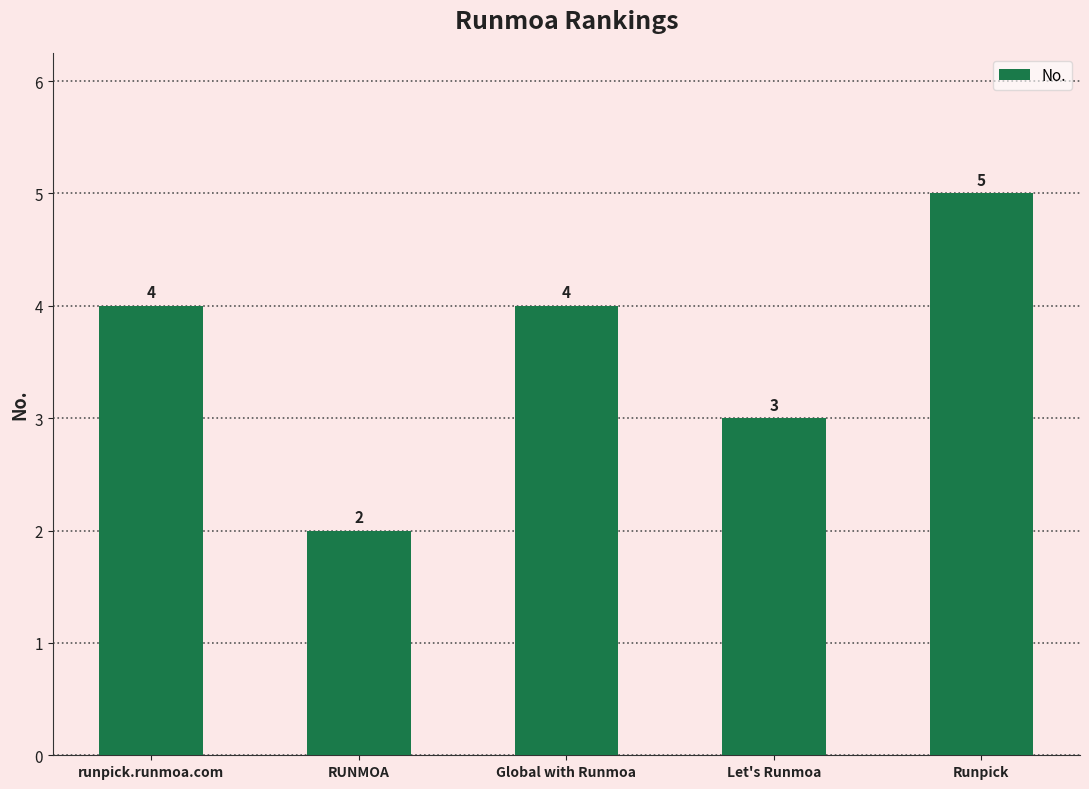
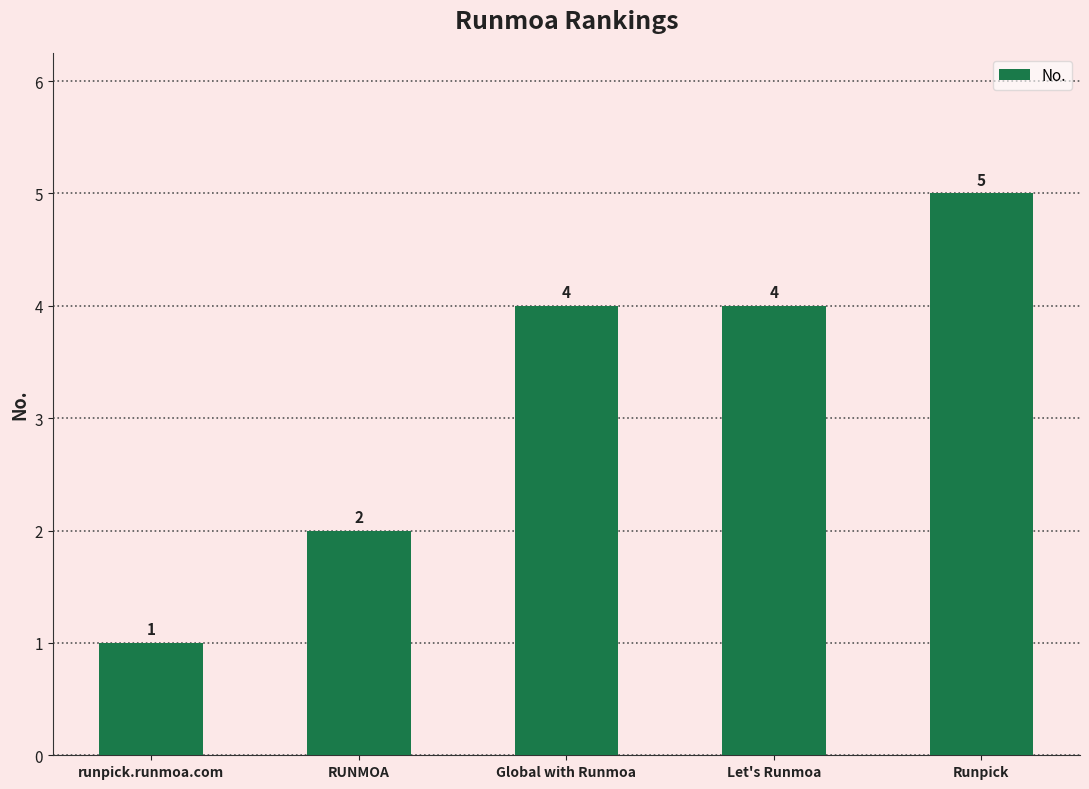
runpick.runmoa.com: 4 -> 1
Let's Runmoa: 3 -> 4
